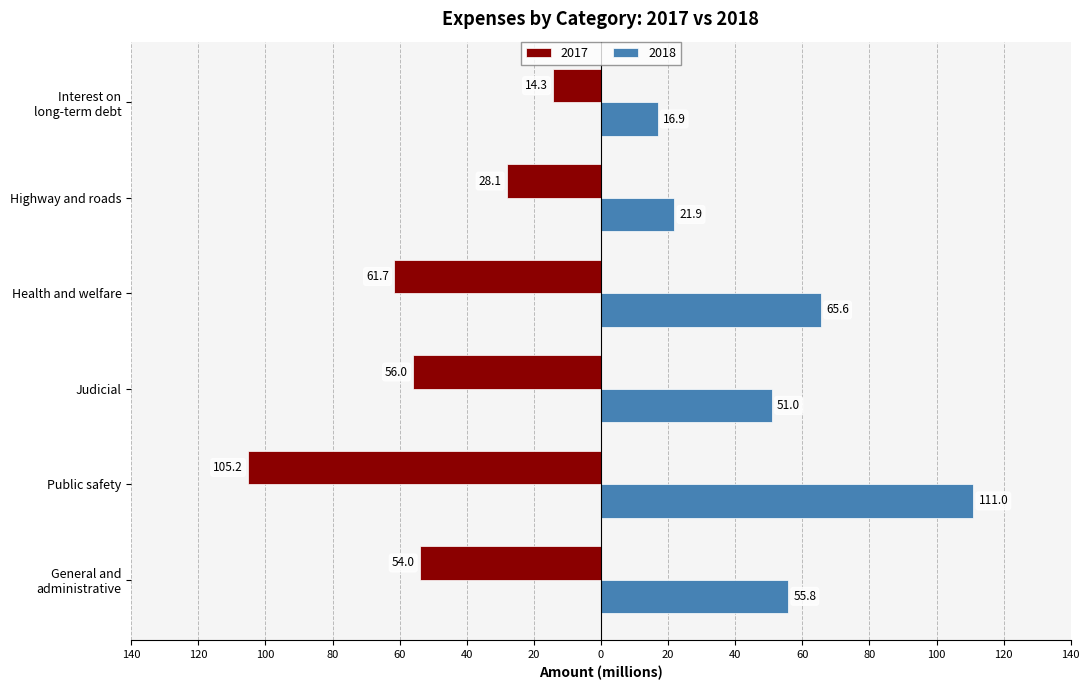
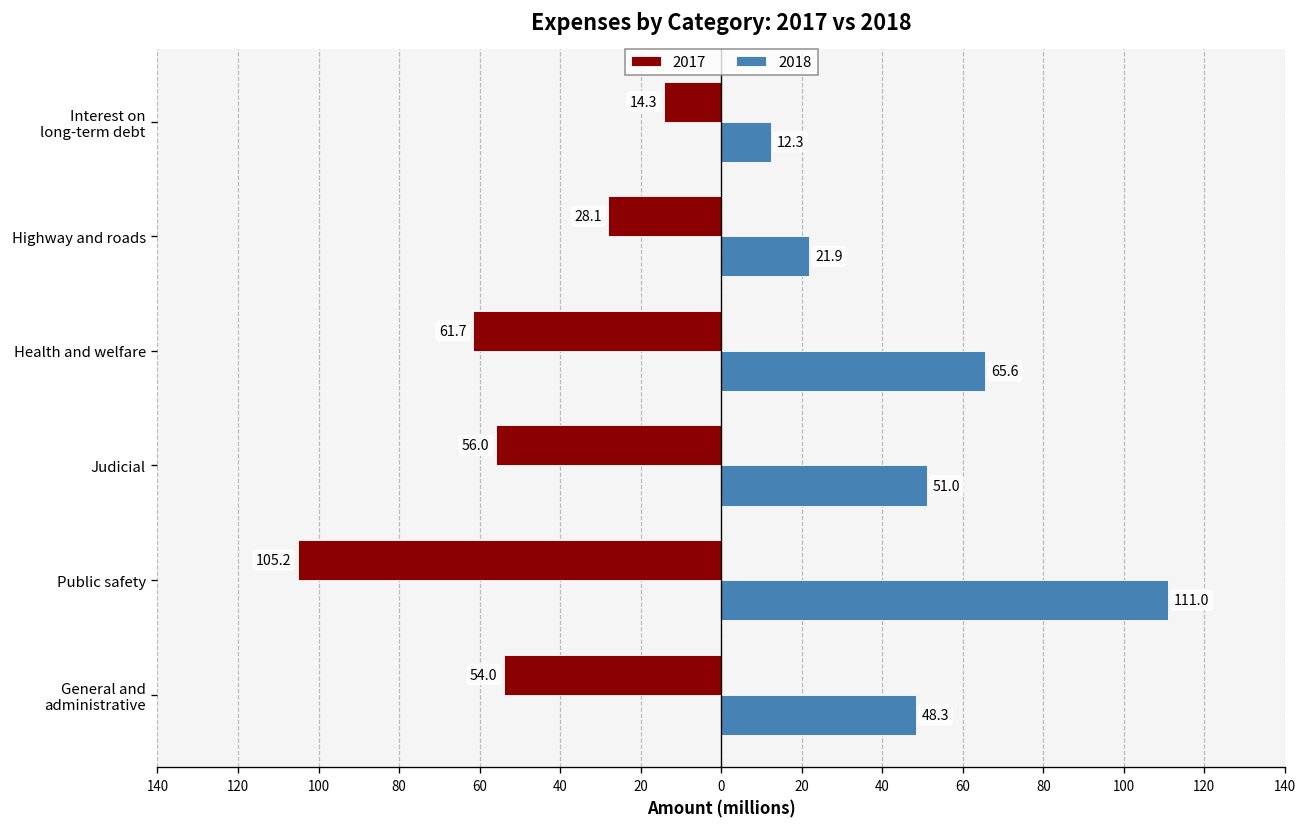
2018, Interest on long-term debt: 16.9 -> 12.3
2018, General and administrative: 55.8 -> 48.3
